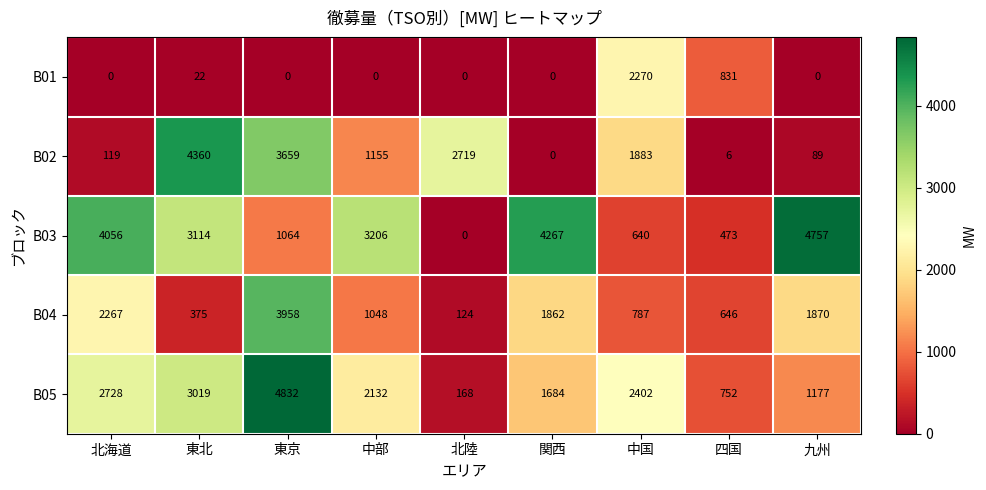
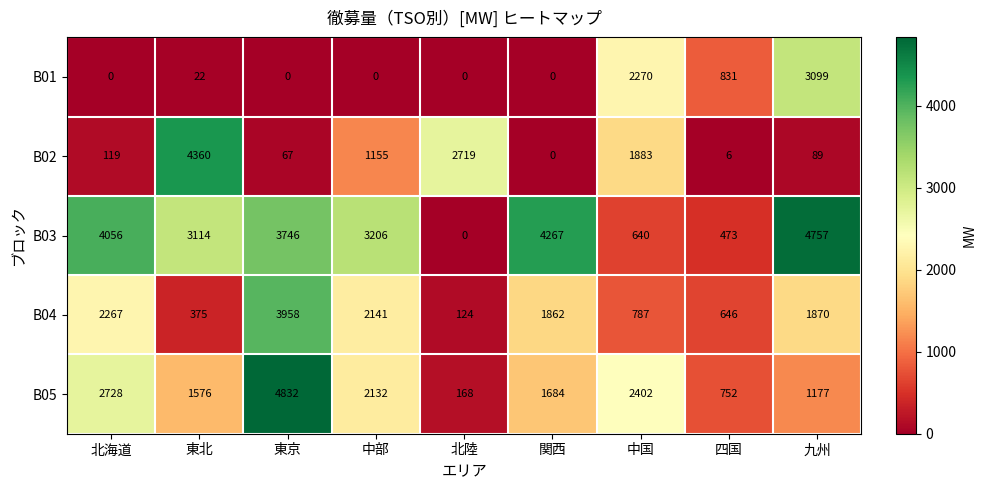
B01, 九州: 0 -> 3099
B02, 東京: 3659 -> 67
B03, 東京: 1064 -> 3746
B04, 中部: 1048 -> 2141
B05, 東北: 3019 -> 1576
